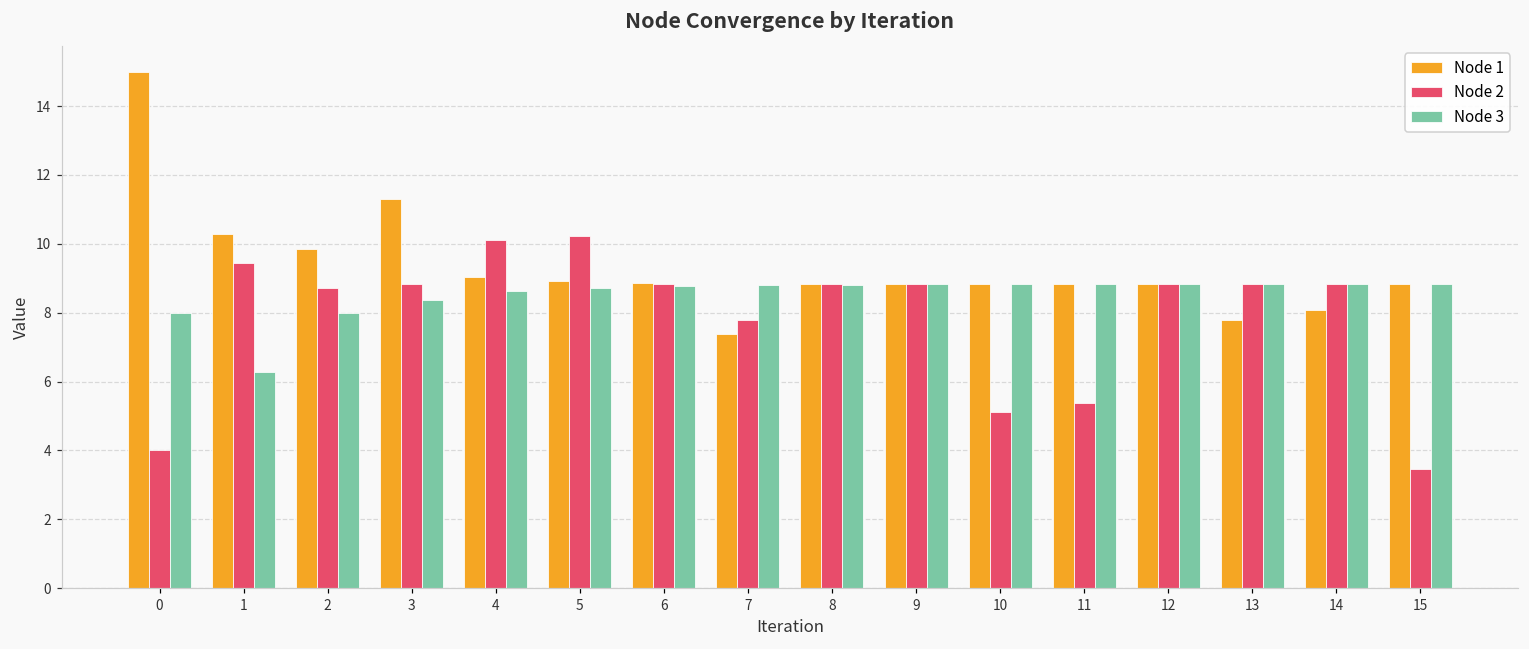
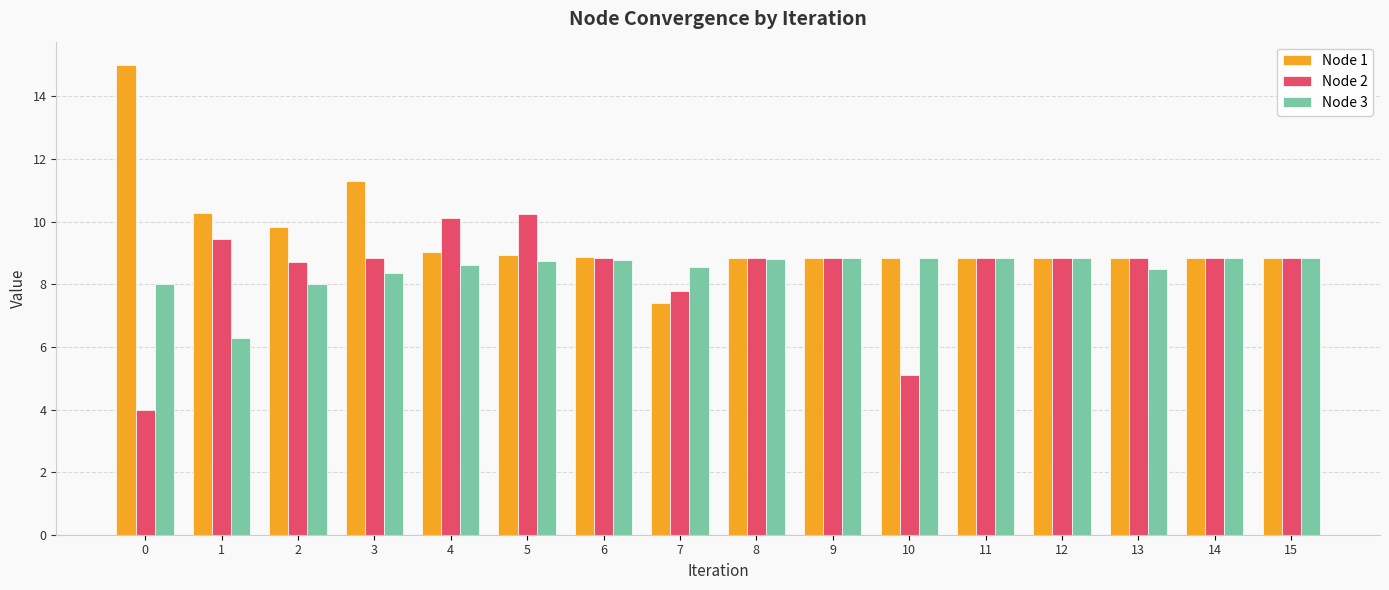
Node 3, 7: 8.8 -> 8.5
Node 2, 11: 5.4 -> 8.8
Node 1, 13: 7.8 -> 8.8
Node 3, 13: 8.8 -> 8.5
Node 1, 14: 8.1 -> 8.8
Node 2, 15: 3.4 -> 8.8
